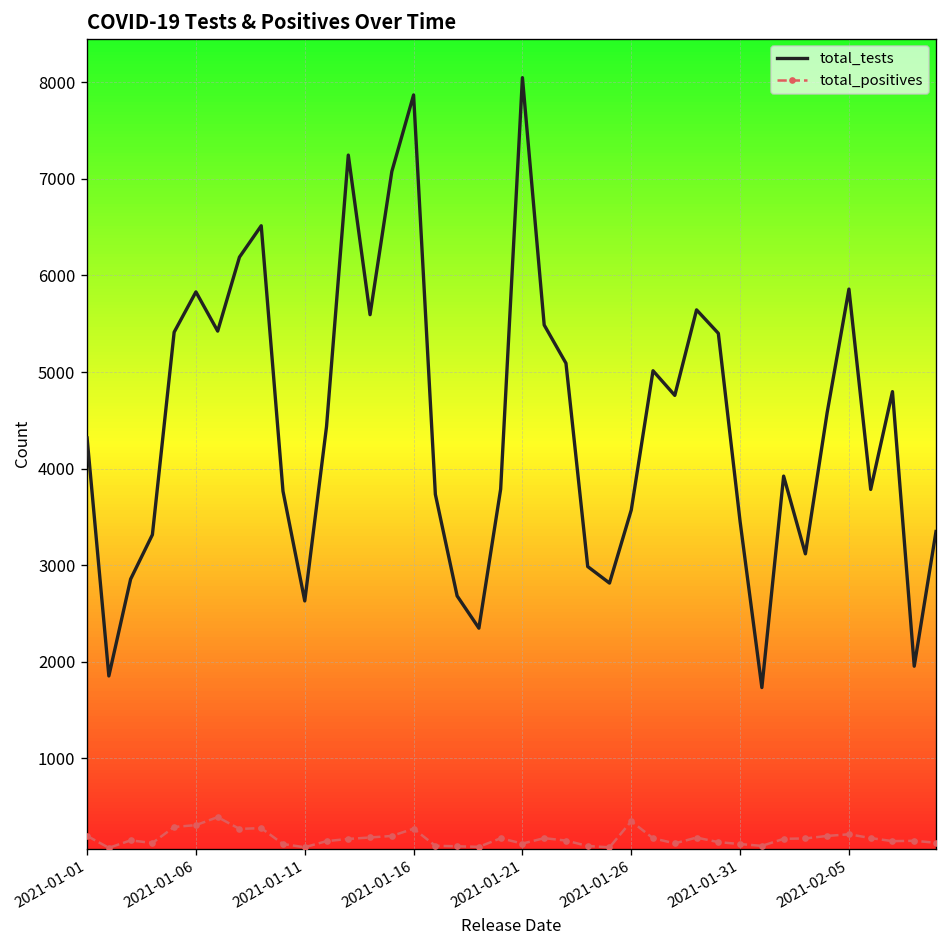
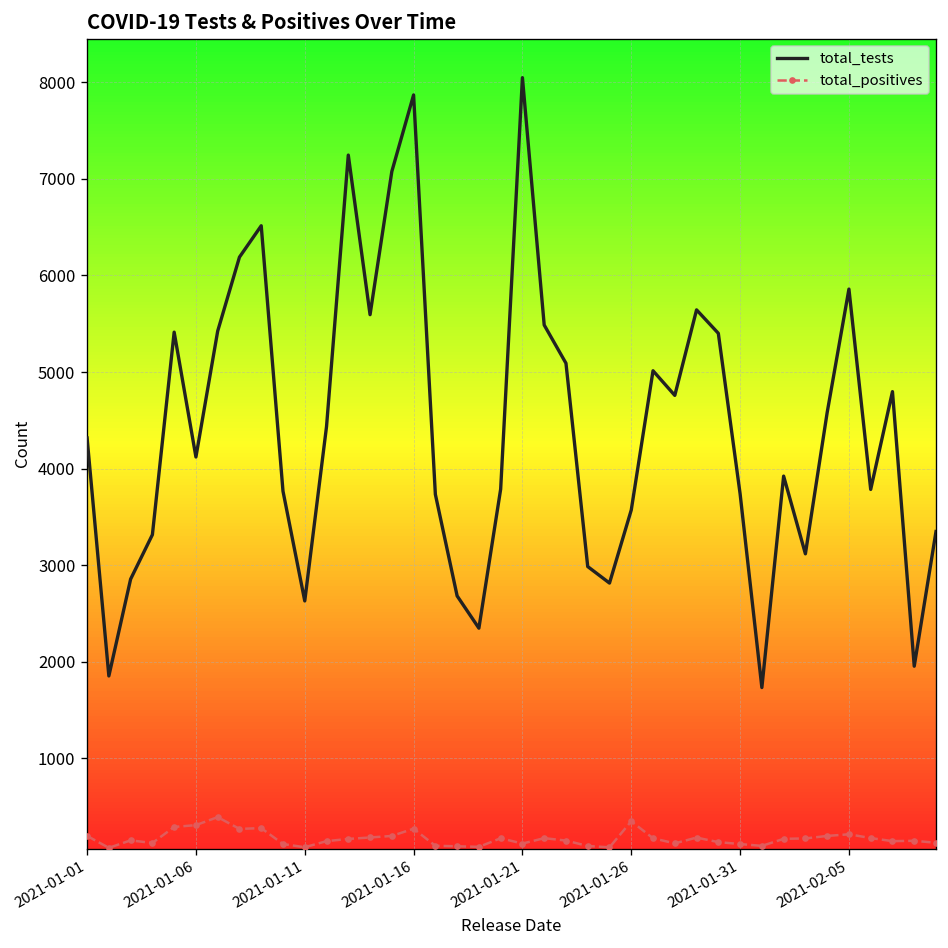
total_tests, 2021-01-06: 5800 -> 4100
total_tests, 2021-01-31: 3500 -> 3700
